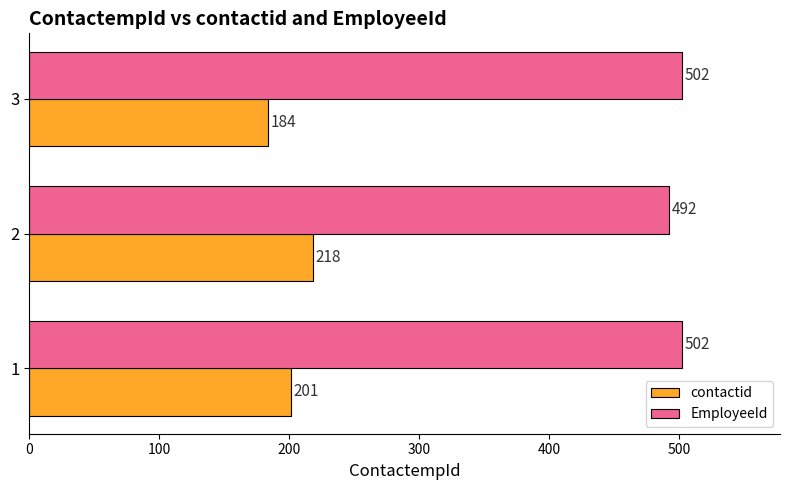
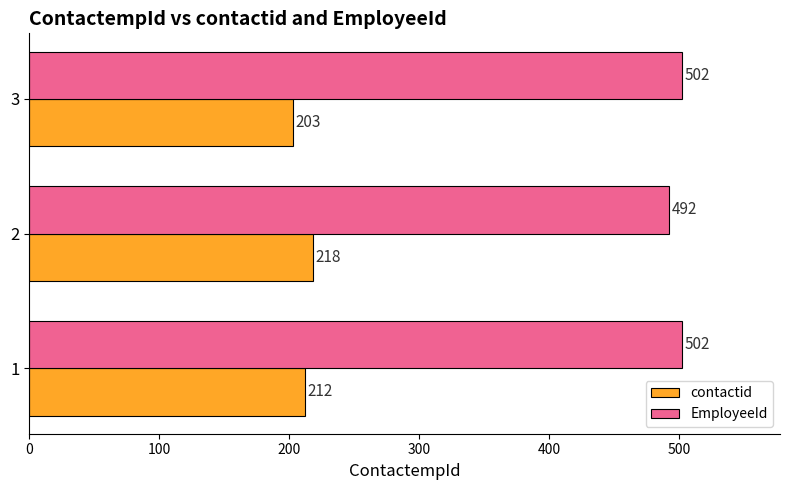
contactid, 3: 184 -> 203
contactid, 1: 201 -> 212
